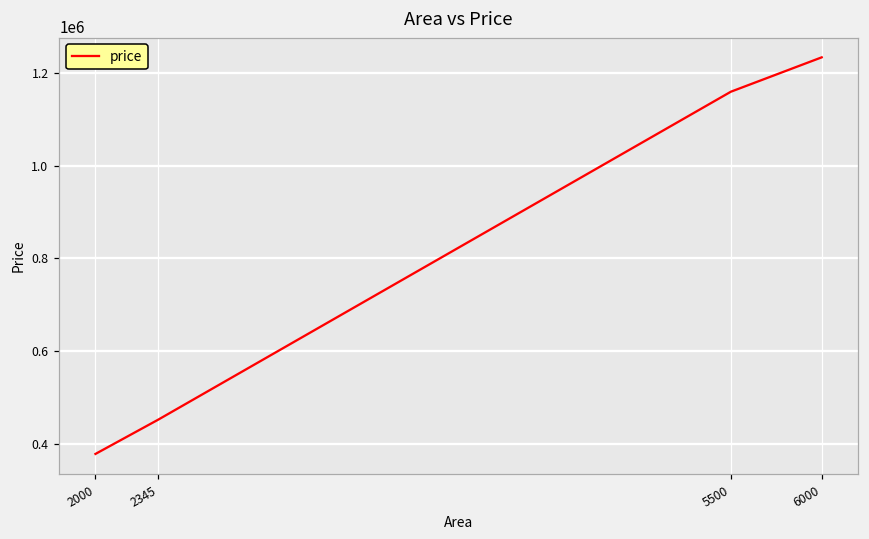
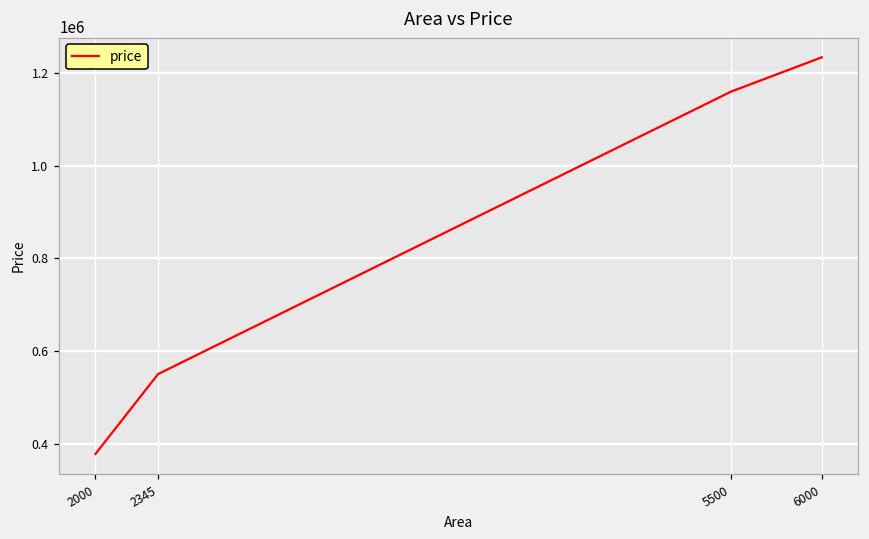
2345: 450000 -> 550000
